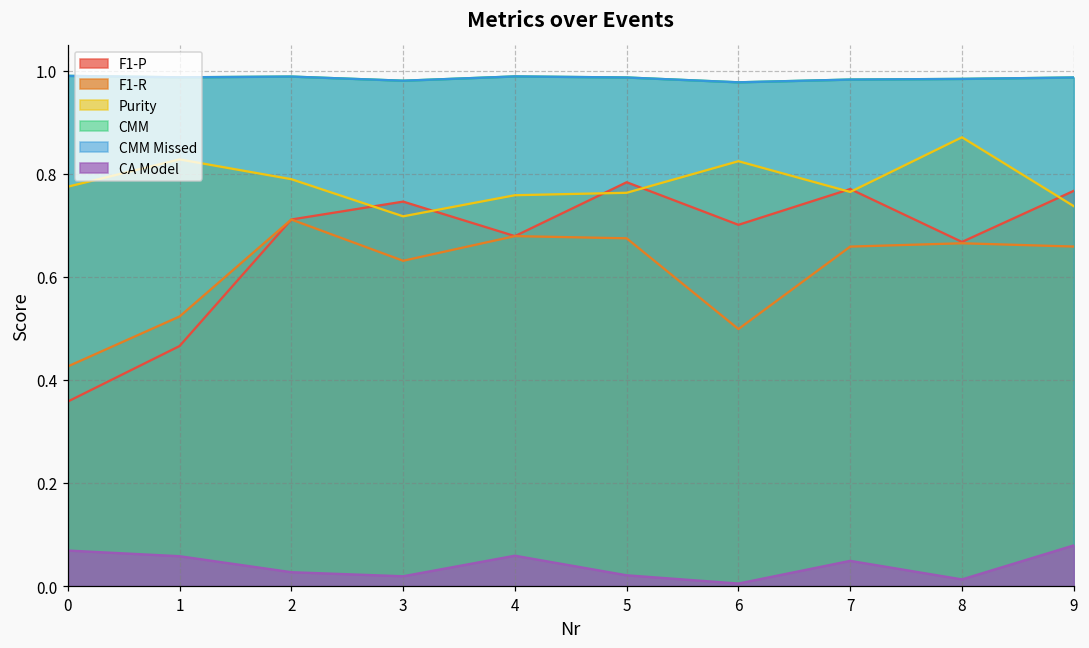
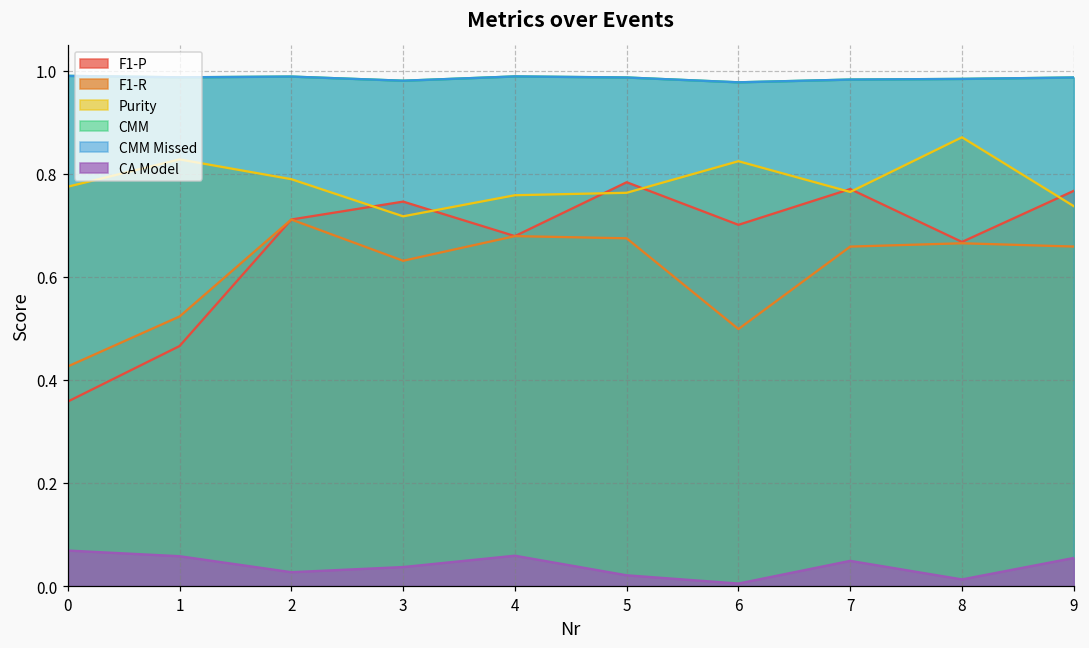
CA Model, 3: 0.02 -> 0.04
CA Model, 9: 0.08 -> 0.05
